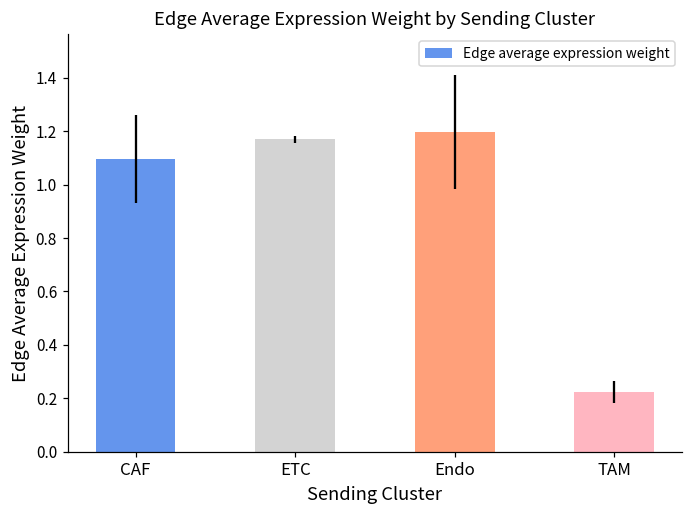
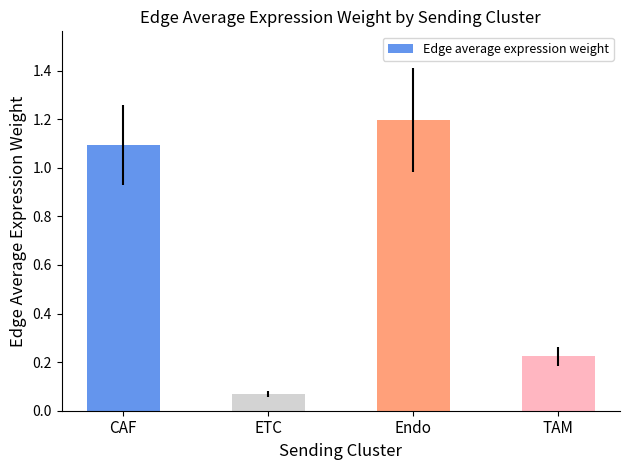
ETC: 1.17 -> 0.07
